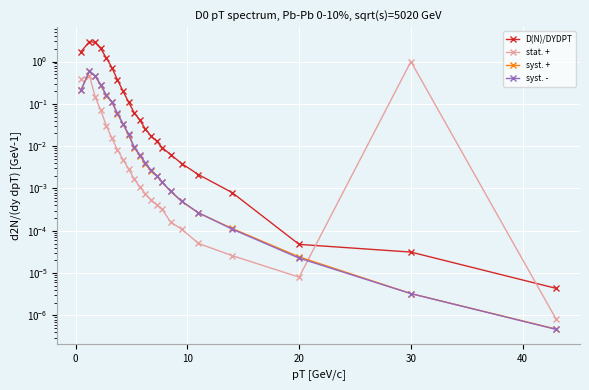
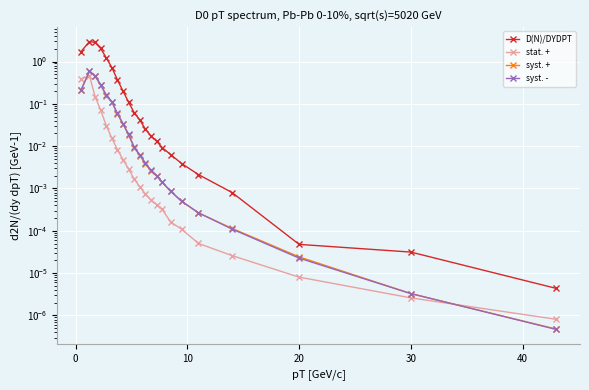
stat. +, 30: 1 -> 0
